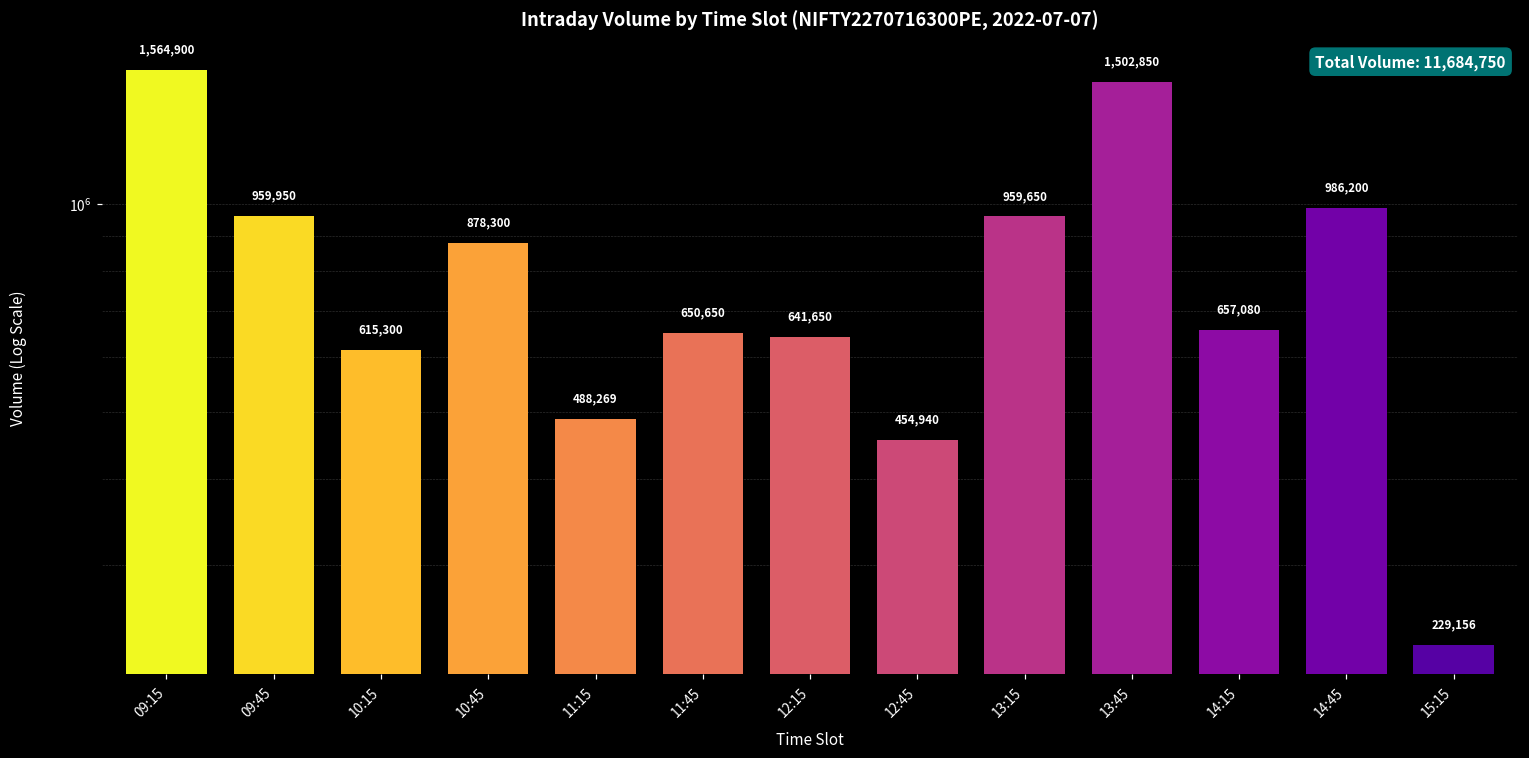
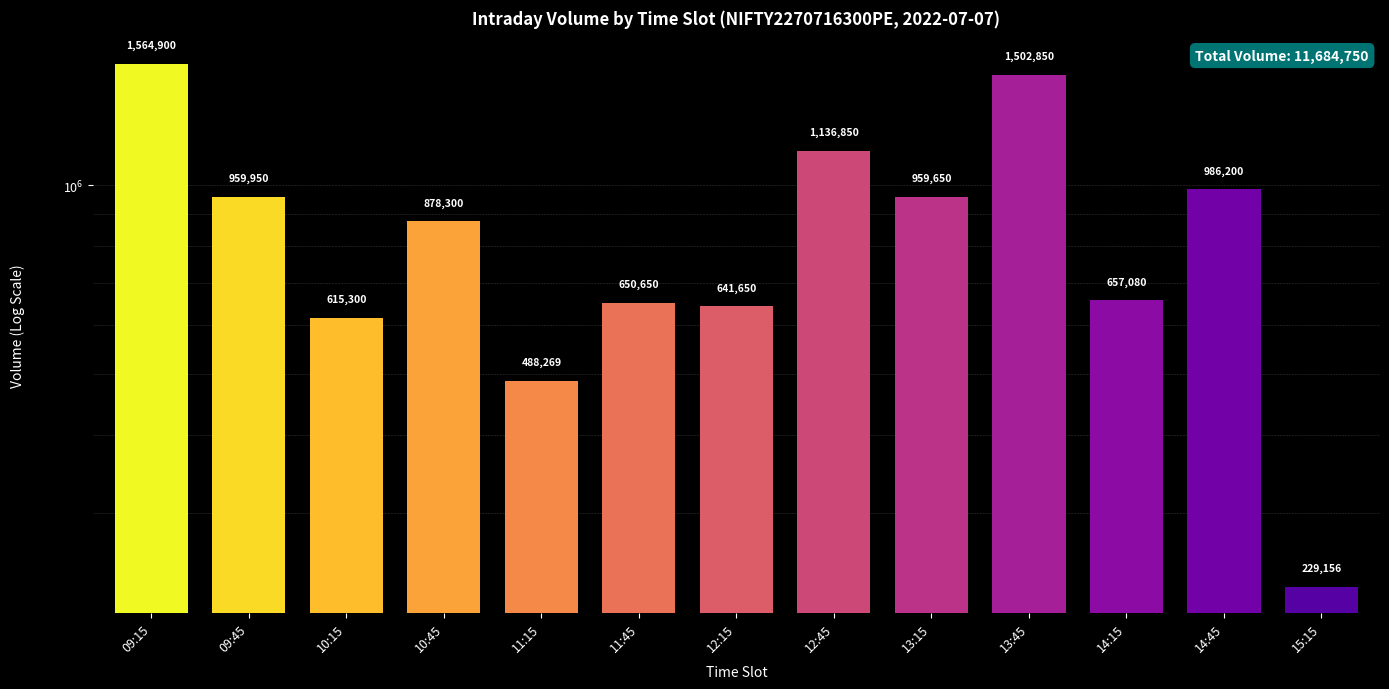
12:45: 454,940 -> 1,136,850
